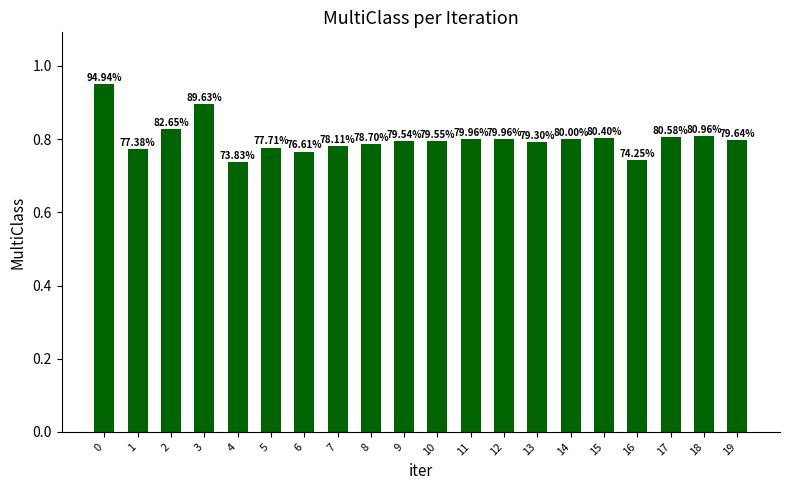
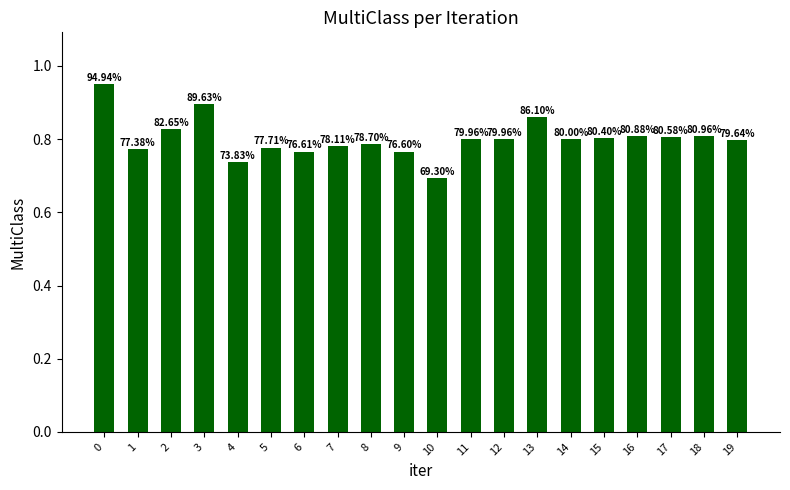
9: 79.54% -> 76.60%
10: 79.55% -> 69.30%
13: 79.30% -> 86.10%
16: 74.25% -> 80.88%
